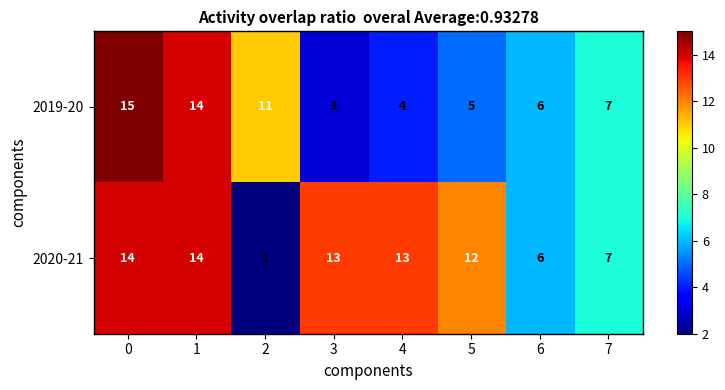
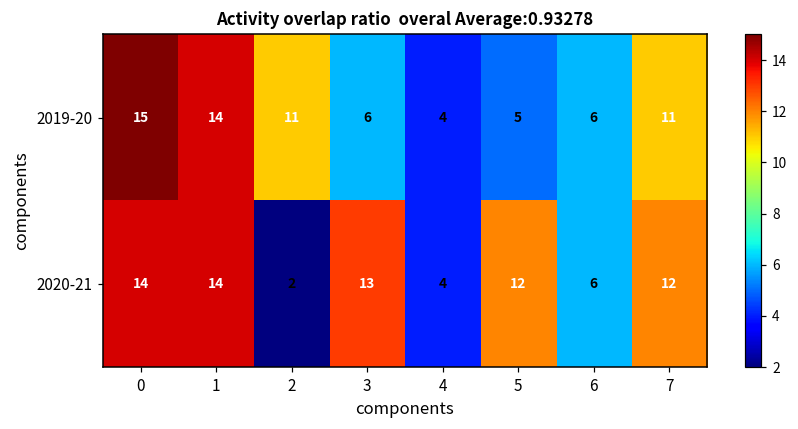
2019-20, 3: 3 -> 6
2019-20, 7: 7 -> 11
2020-21, 4: 13 -> 4
2020-21, 7: 7 -> 12
